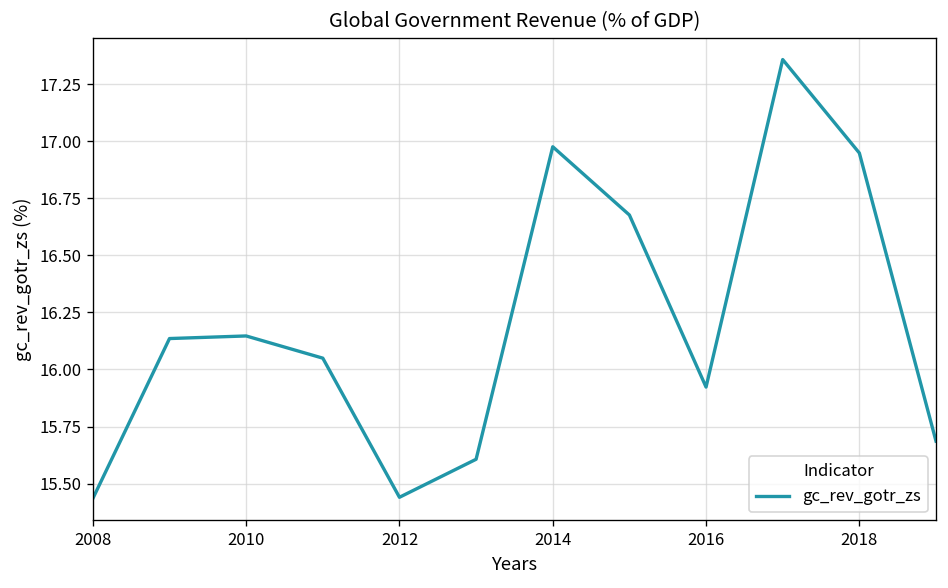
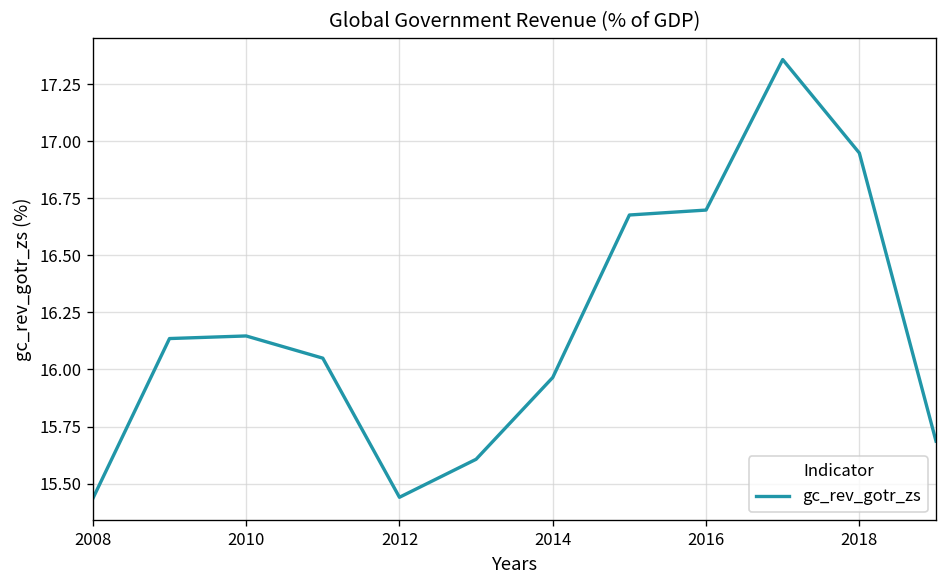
2014: 16.98 -> 15.96
2016: 15.92 -> 16.70
